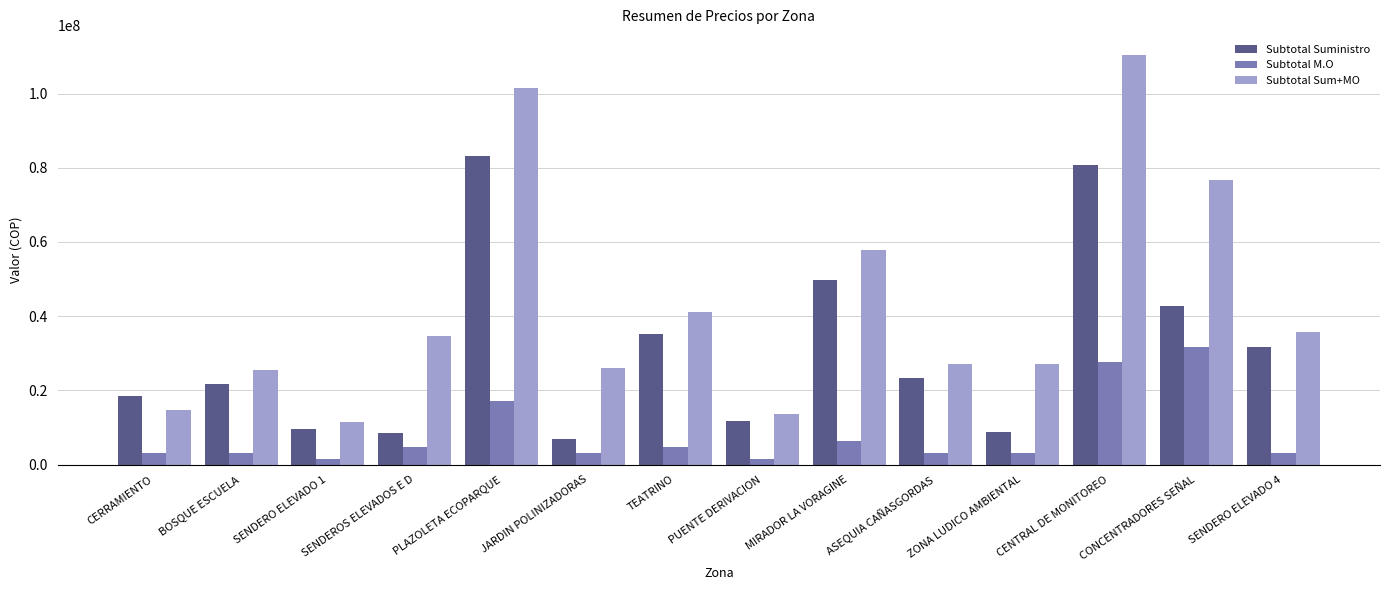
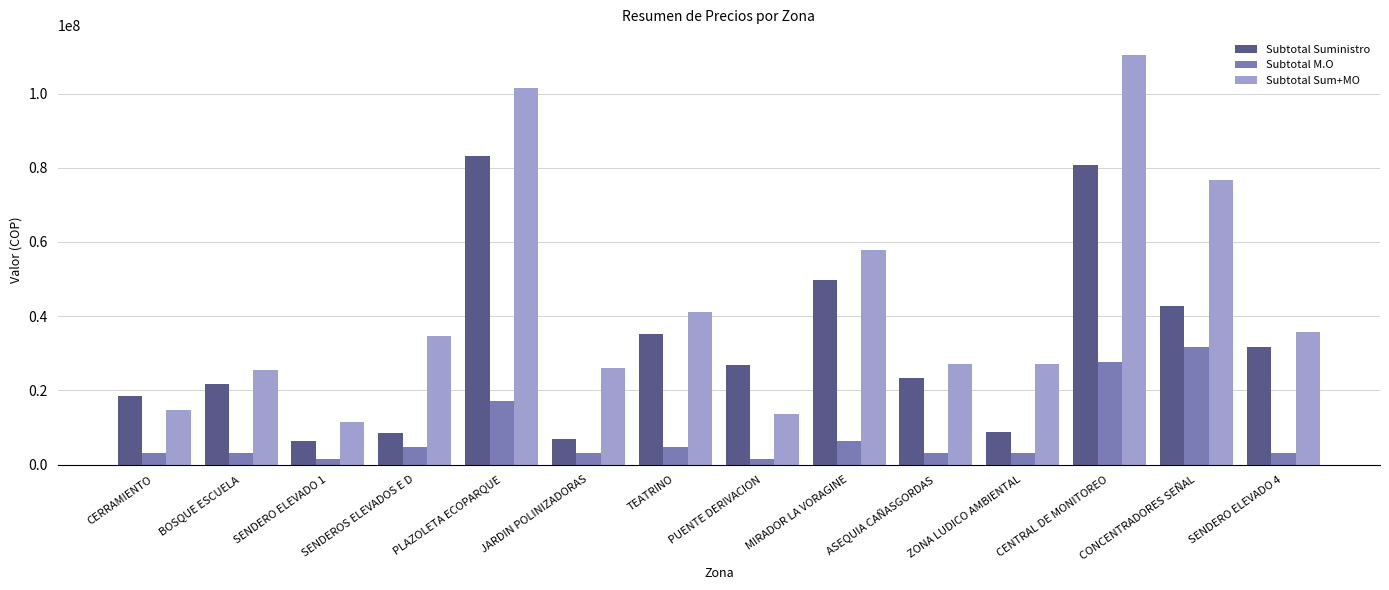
Subtotal Suministro, SENDERO ELEVADO 1: 10000000 -> 6000000
Subtotal Suministro, PUENTE DERIVACION: 12000000 -> 27000000
